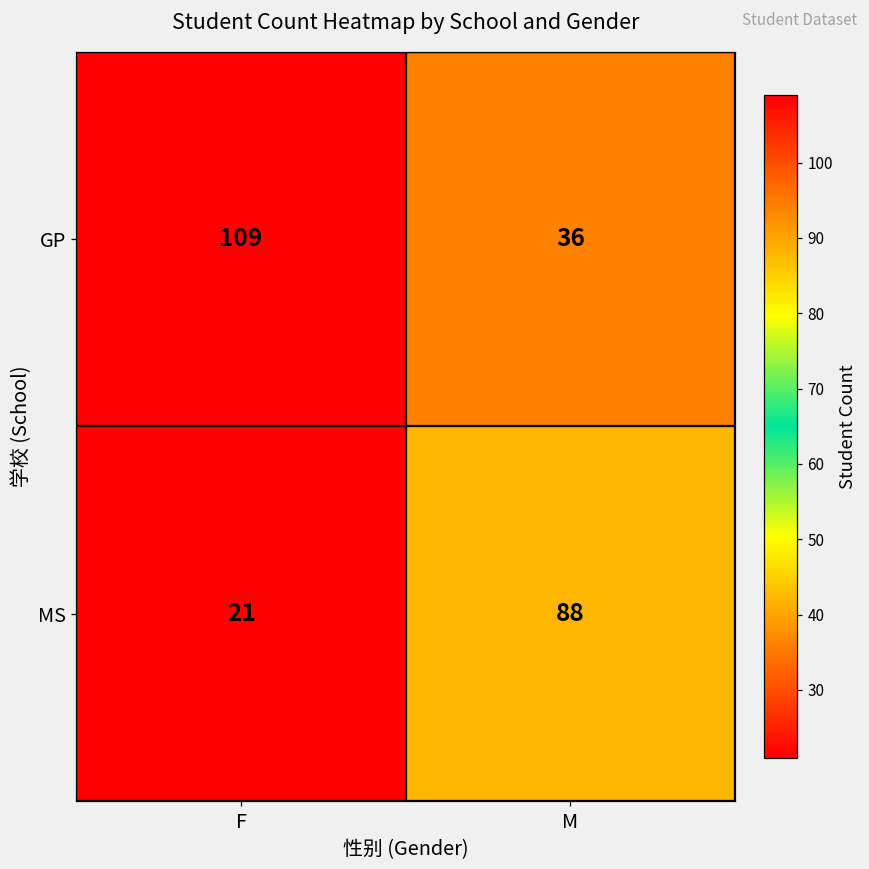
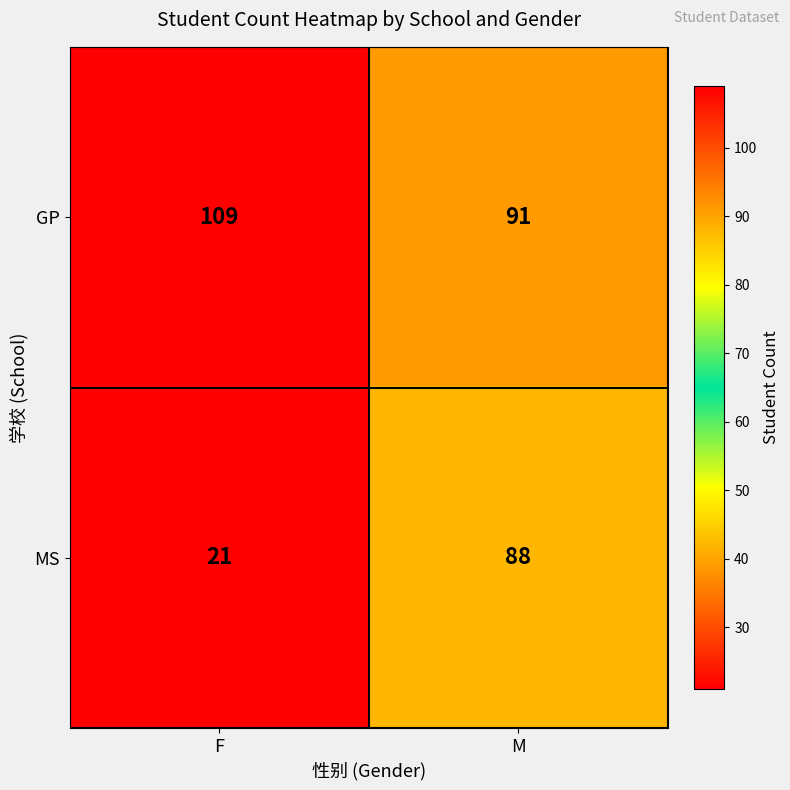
GP, M: 36 -> 91
